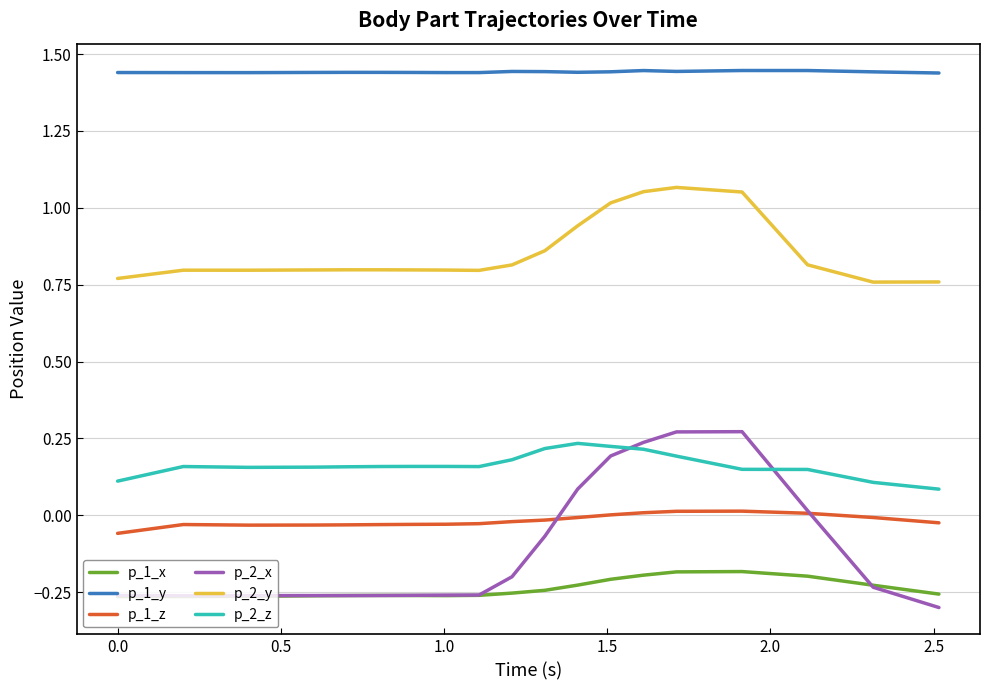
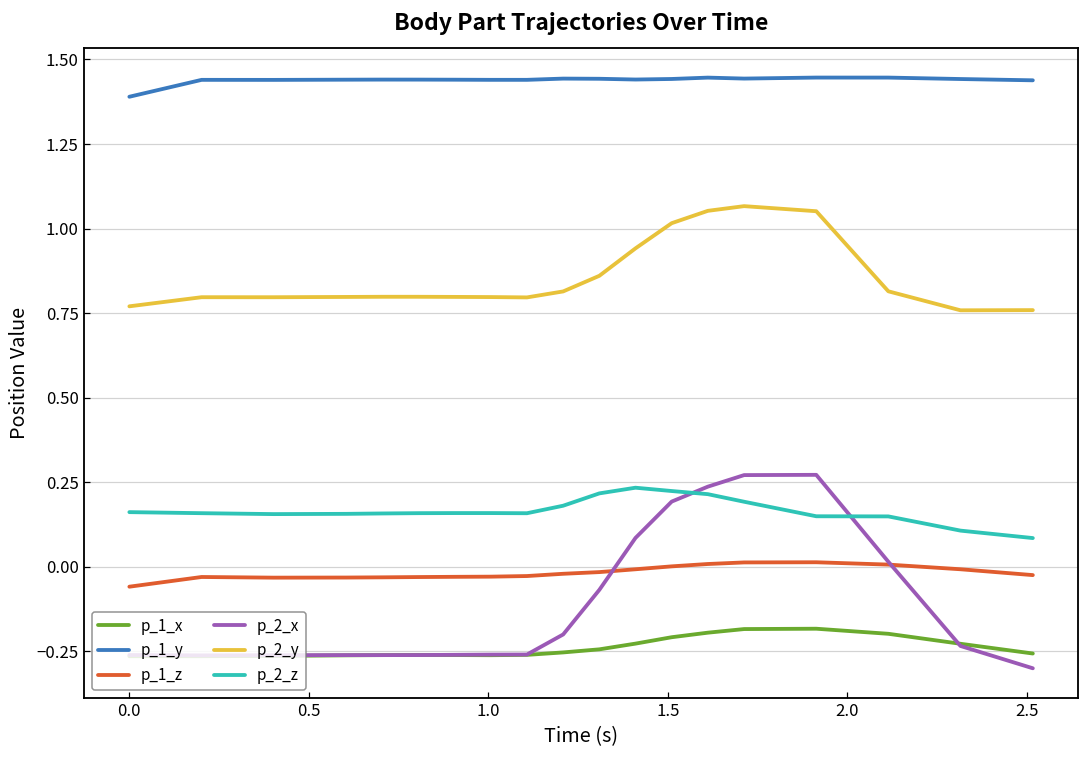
p_1_y, 0.0: 1.44 -> 1.39
p_2_z, 0.0: 0.11 -> 0.16
